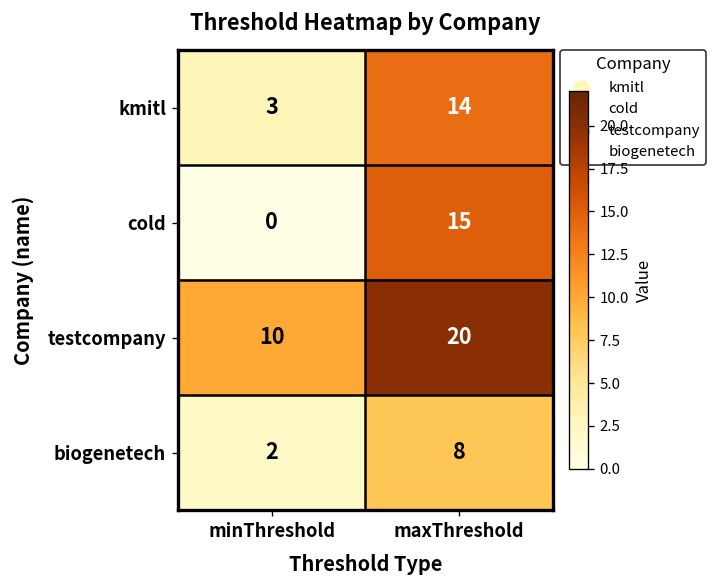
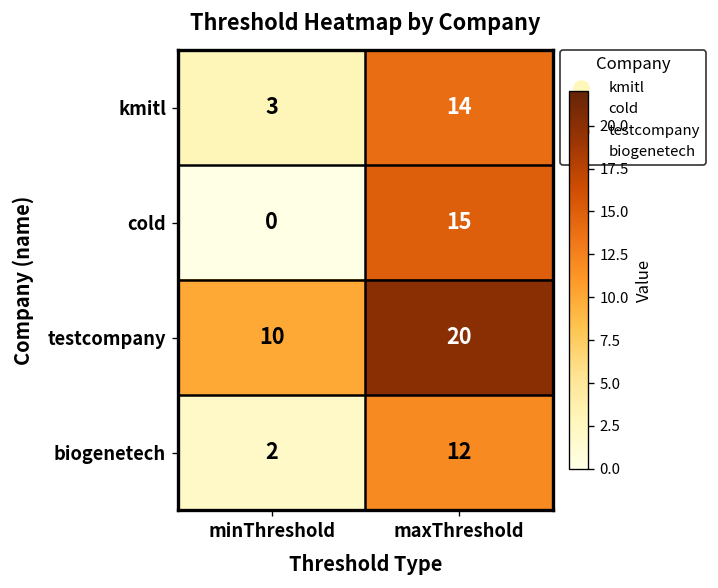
biogenetech, maxThreshold: 8 -> 12
